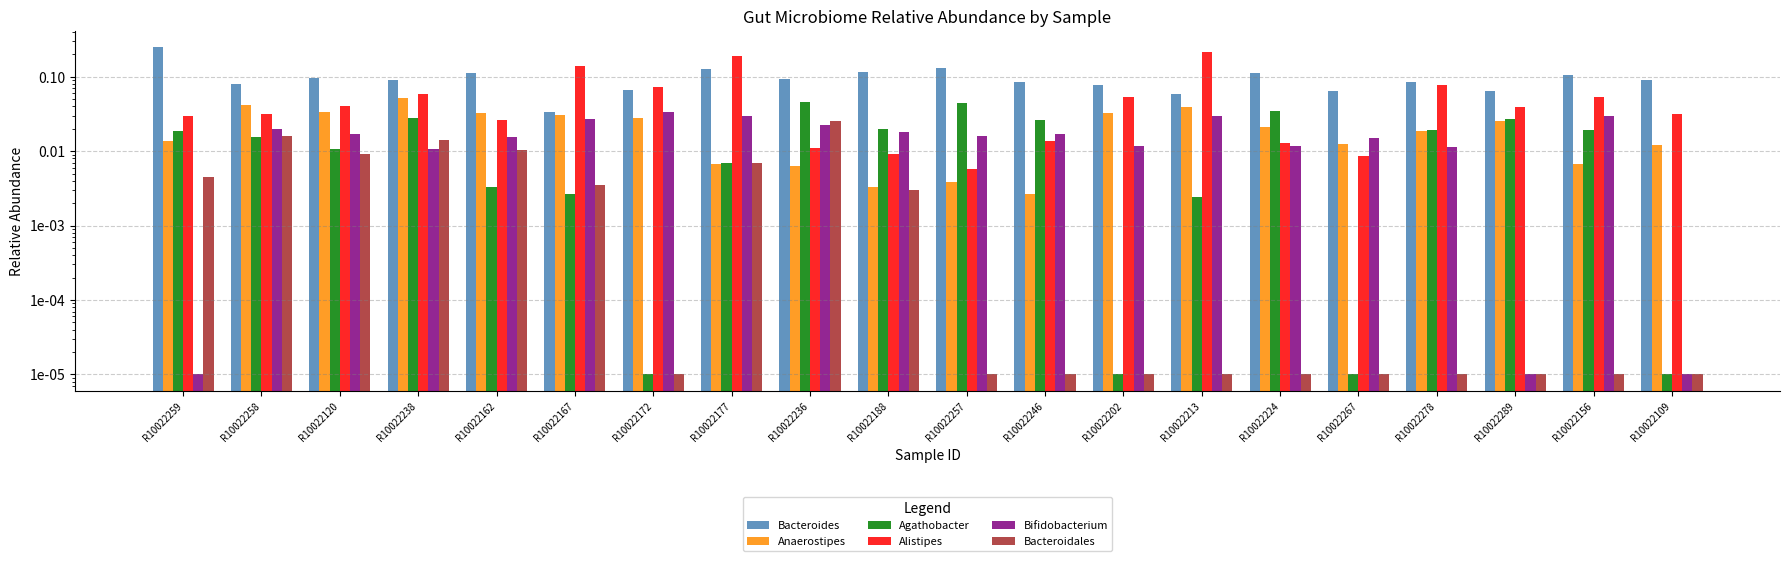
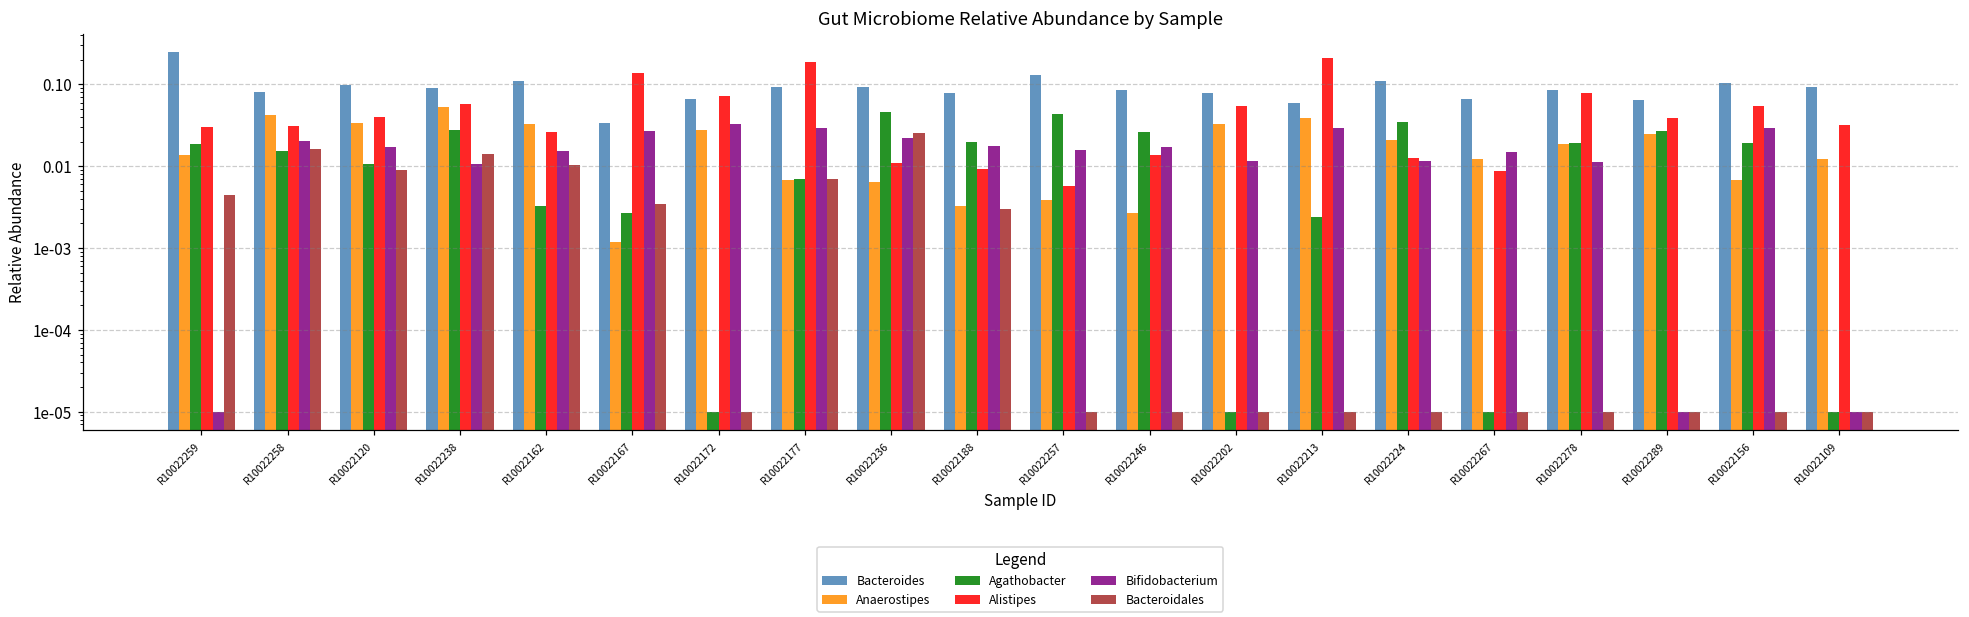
Anaerostipes, R10022167: 0.030 -> 0.0012
Bacteroides, R10022177: 0.13 -> 0.09
Bacteroides, R10022188: 0.12 -> 0.08
